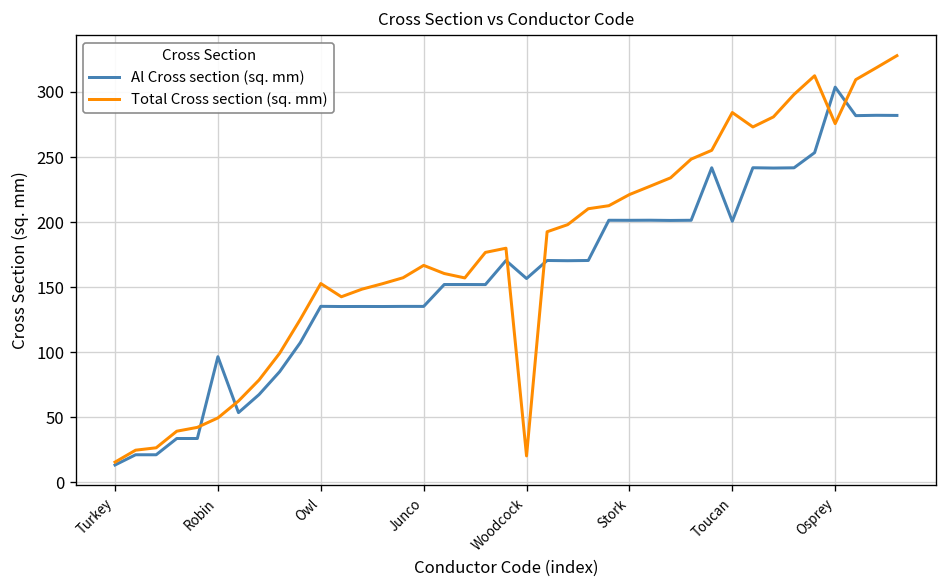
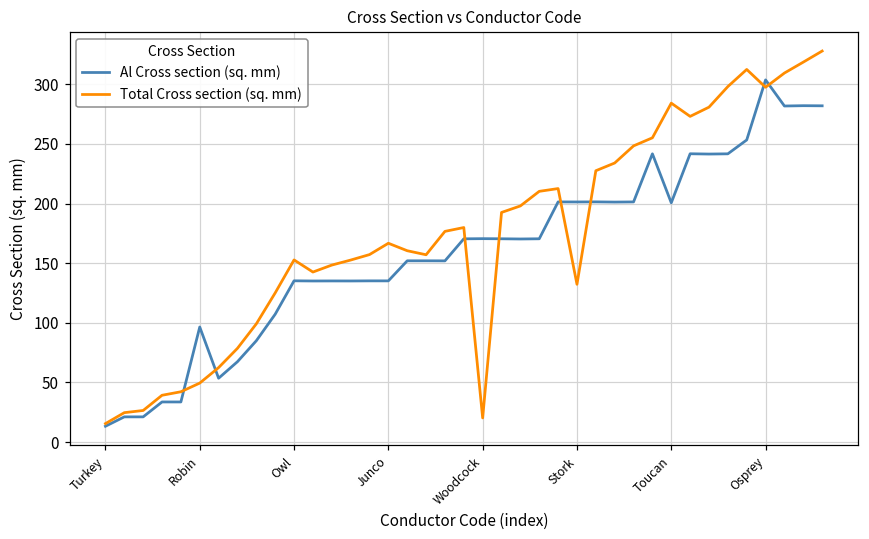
Al Cross section (sq. mm), Woodcock: 157 -> 171
Total Cross section (sq. mm), Stork: 221 -> 132
Total Cross section (sq. mm), Osprey: 276 -> 298
